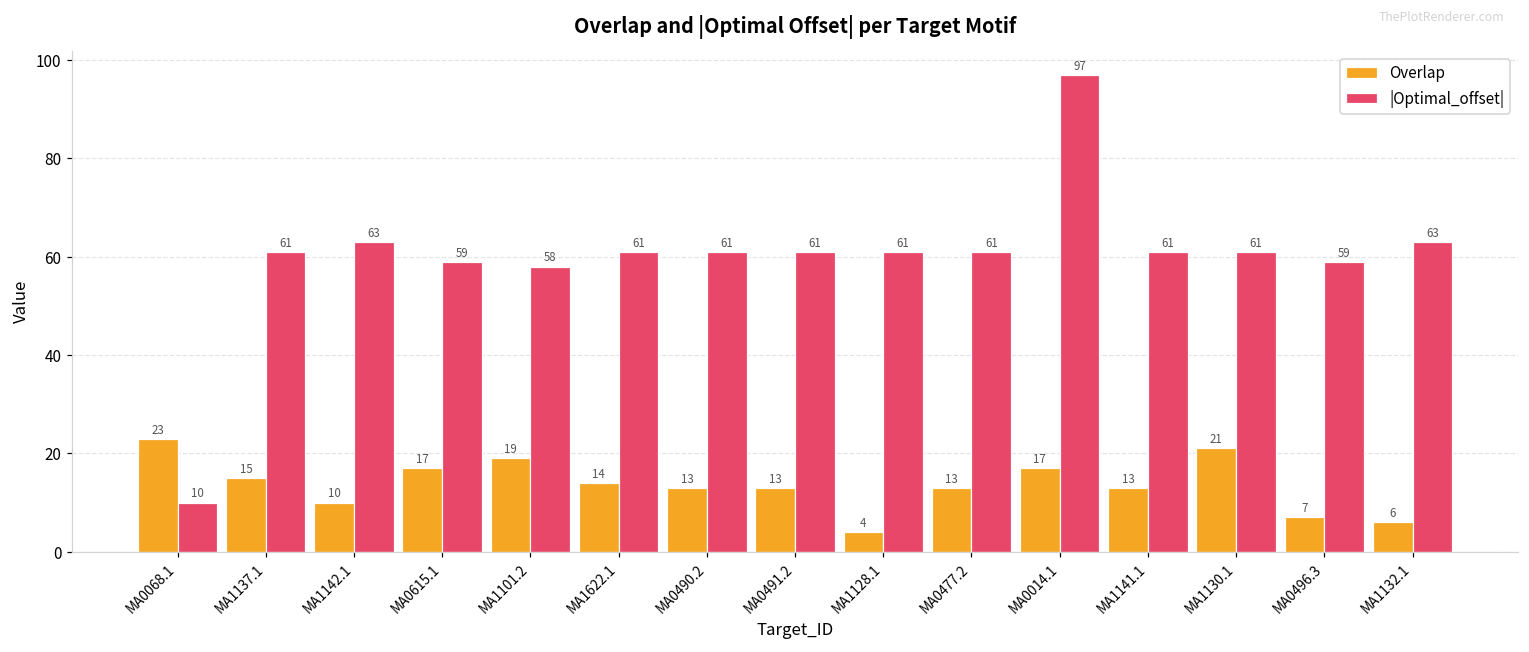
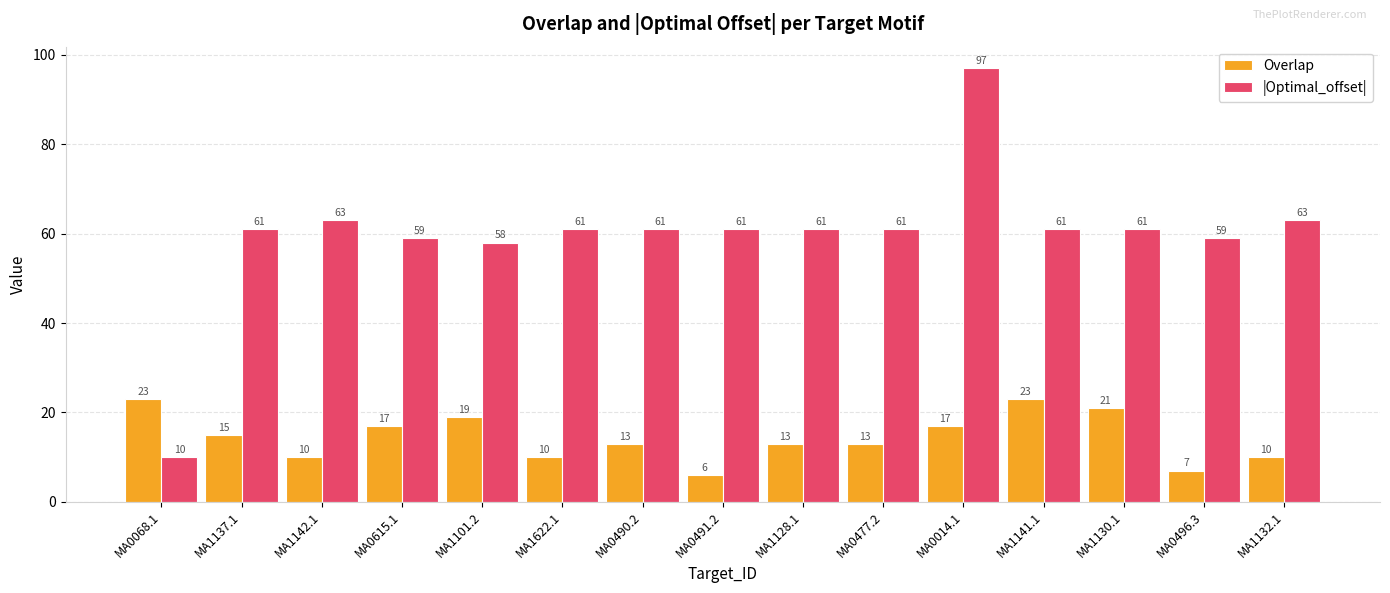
Overlap, MA1622.1: 14 -> 10
Overlap, MA0491.2: 13 -> 6
Overlap, MA1128.1: 4 -> 13
Overlap, MA1141.1: 13 -> 23
Overlap, MA1132.1: 6 -> 10
